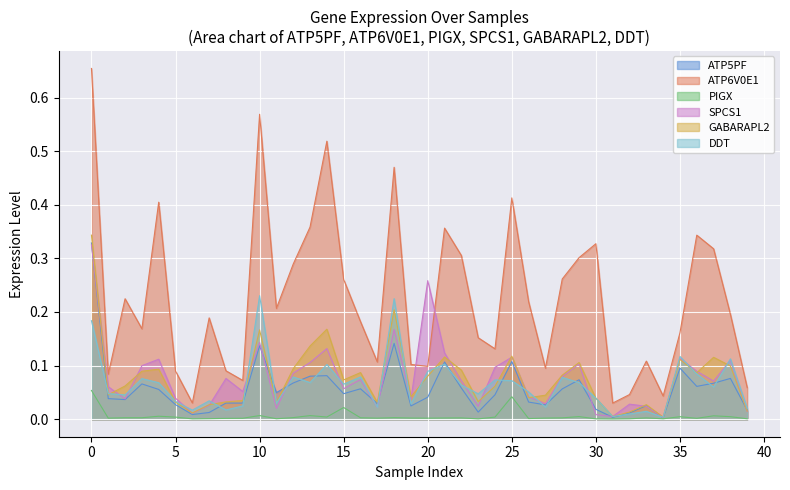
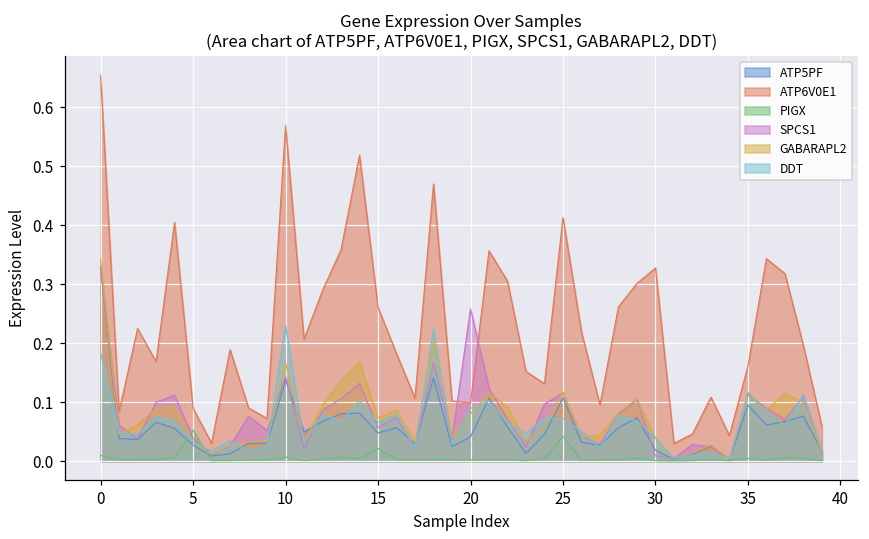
PIGX, 0: 0.05 -> 0.01
PIGX, 5: 0.00 -> 0.05
